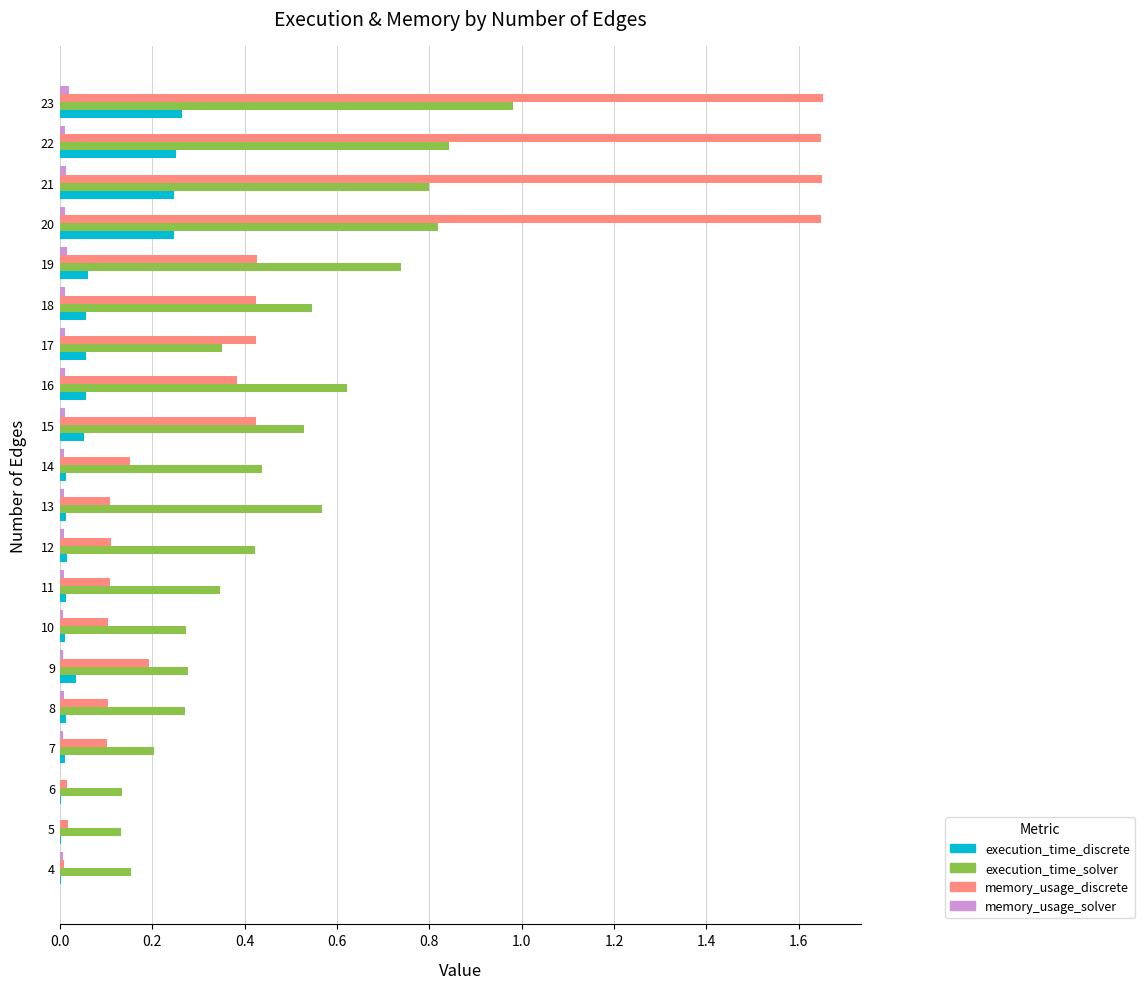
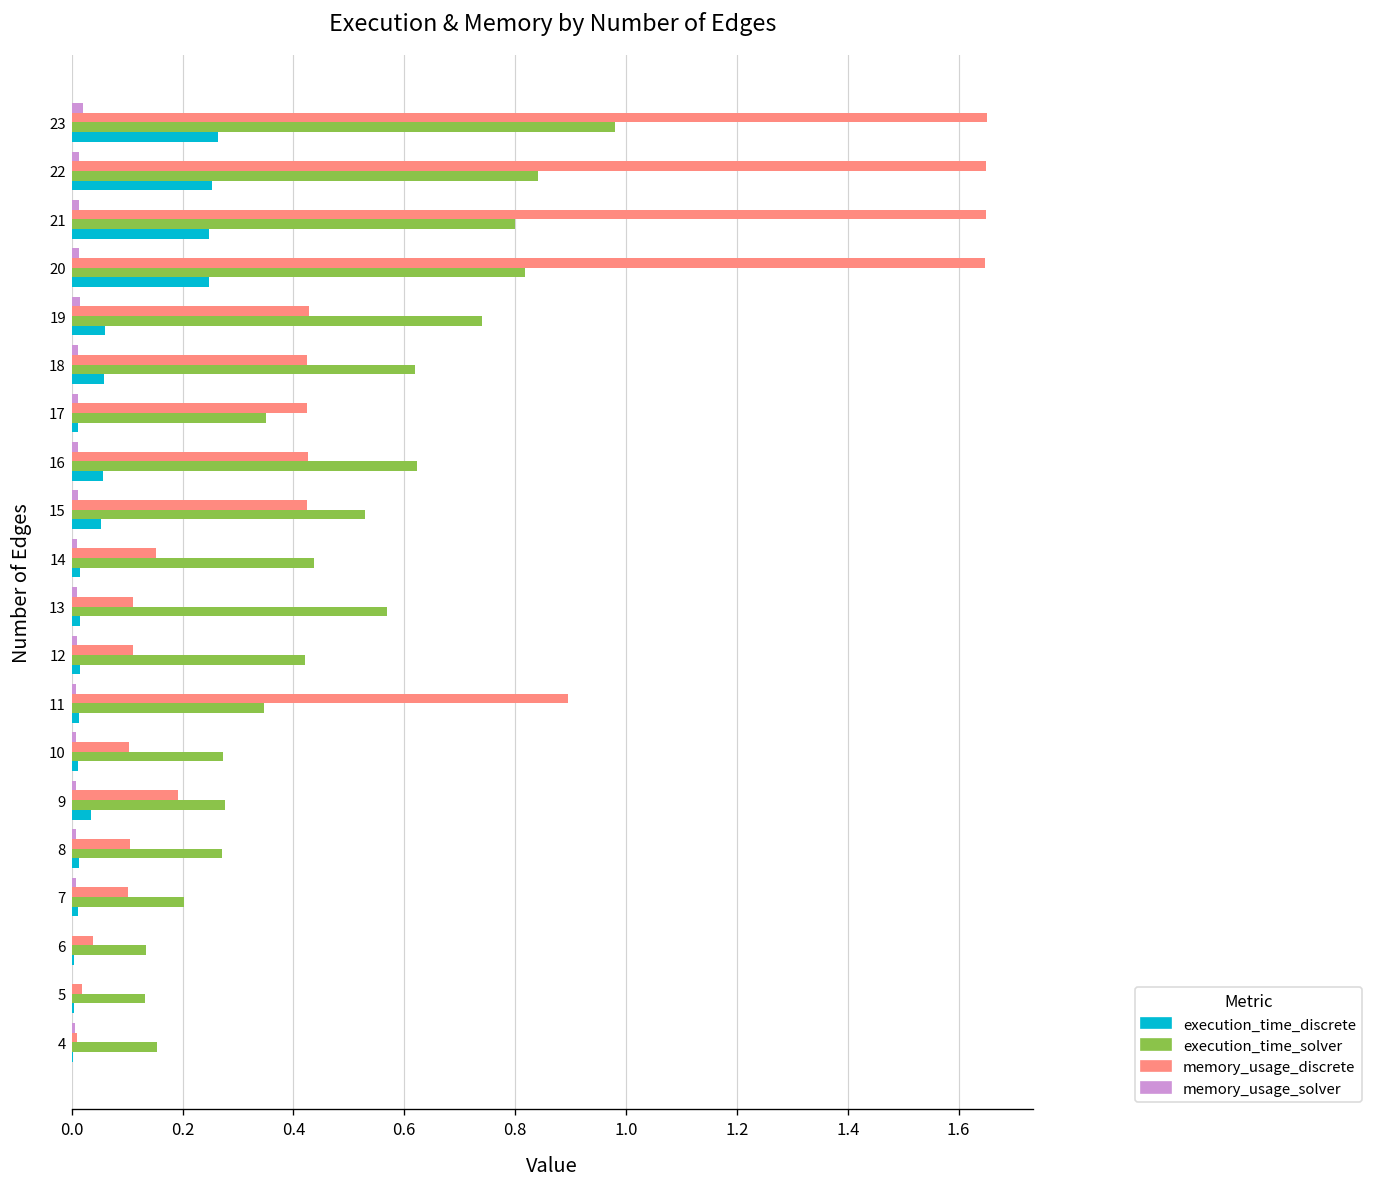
execution_time_solver, 18: 0.55 -> 0.62
execution_time_discrete, 17: 0.06 -> 0.01
memory_usage_discrete, 16: 0.38 -> 0.43
memory_usage_discrete, 11: 0.11 -> 0.90
memory_usage_discrete, 6: 0.02 -> 0.04
